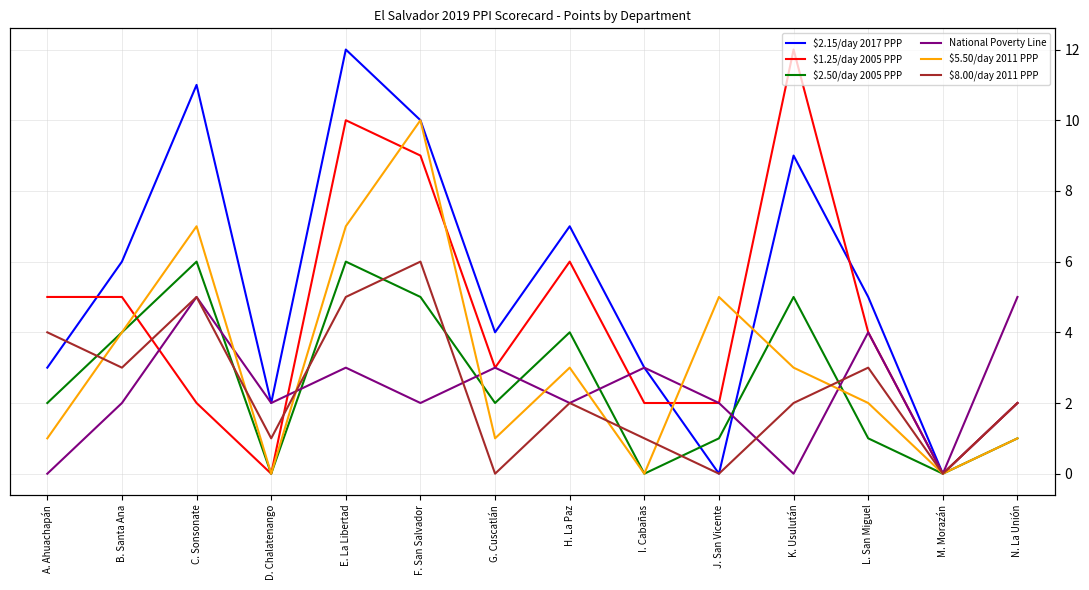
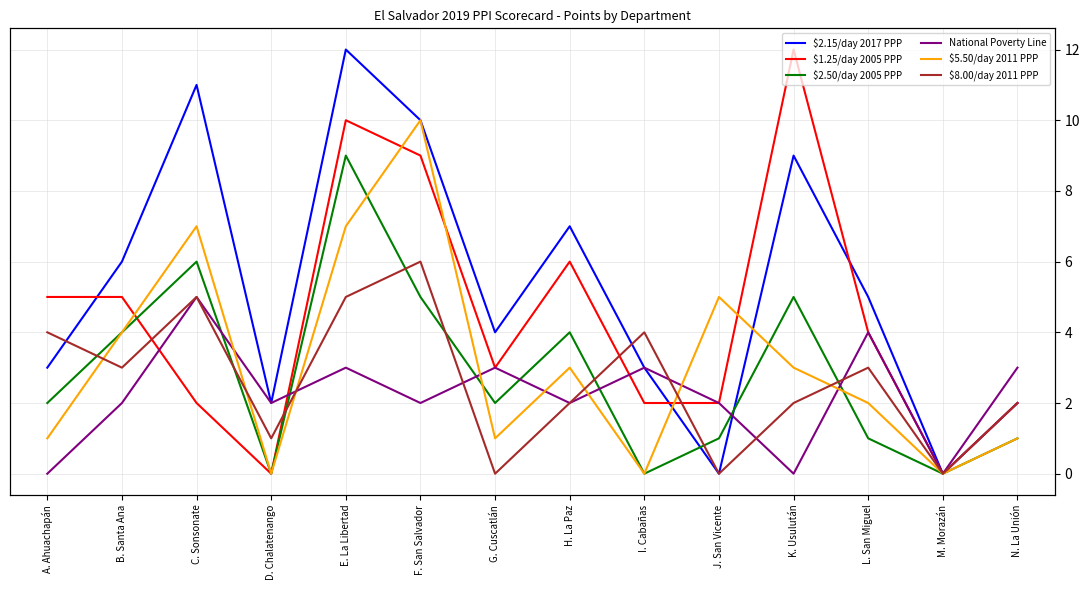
$2.50/day 2005 PPP, E. La Libertad: 6 -> 9
$8.00/day 2011 PPP, I. Cabañas: 1 -> 4
National Poverty Line, N. La Unión: 5 -> 3
